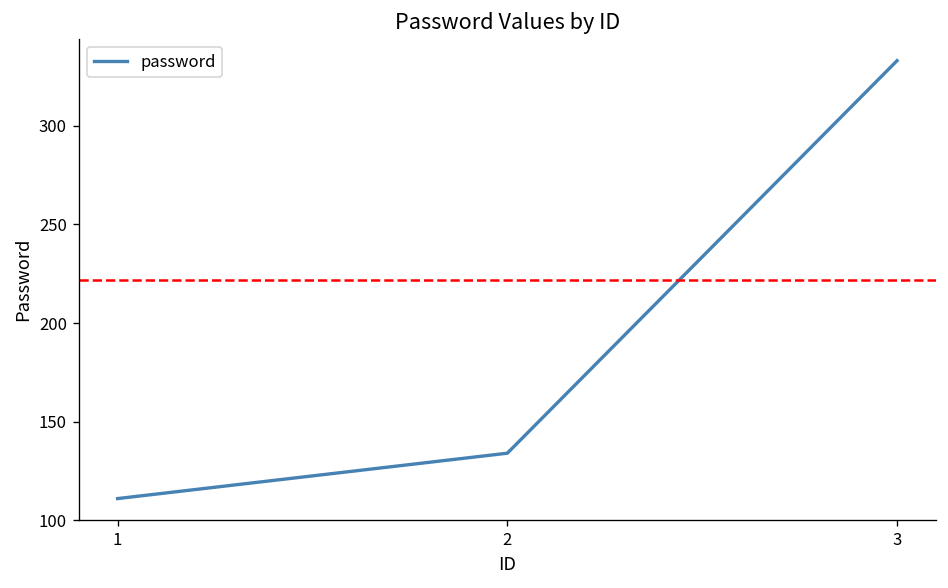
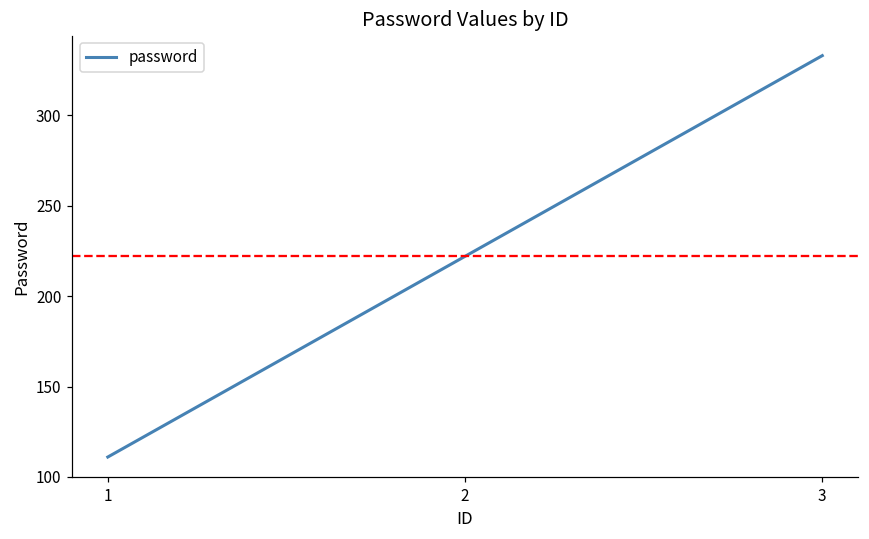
2: 134 -> 222
